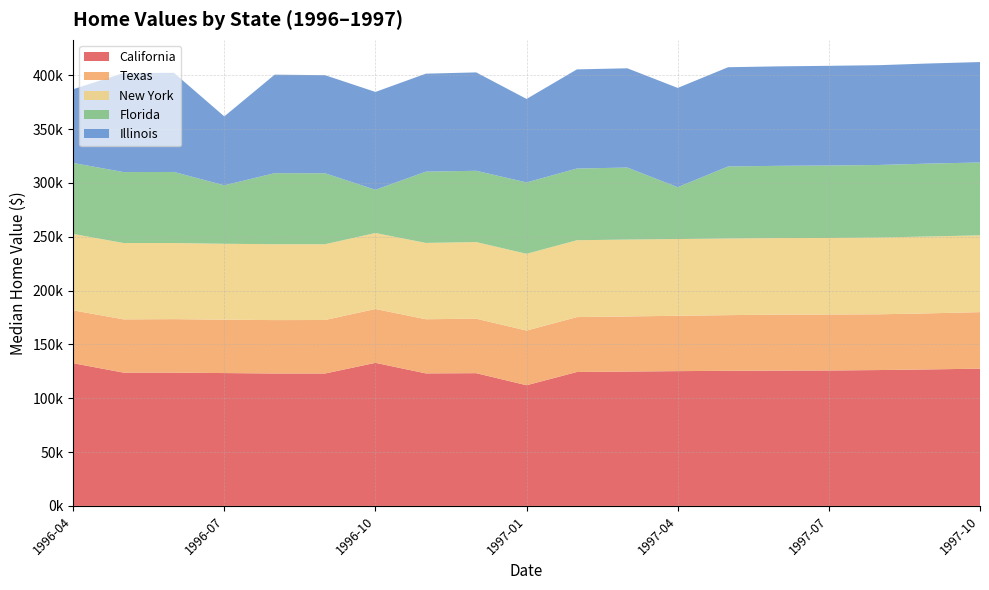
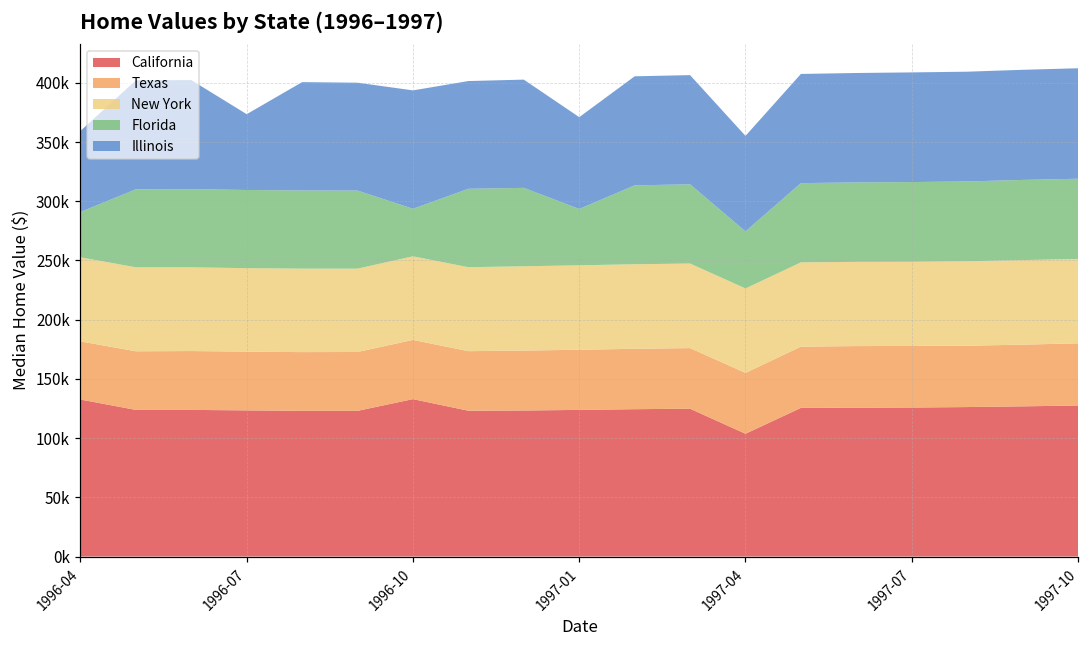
Florida, 1996-04: 66000 -> 38000
Florida, 1996-07: 54000 -> 66000
Illinois, 1996-10: 91000 -> 100000
California, 1997-01: 112000 -> 124000
Florida, 1997-01: 66000 -> 48000
California, 1997-04: 125000 -> 104000
Illinois, 1997-04: 92000 -> 81000
